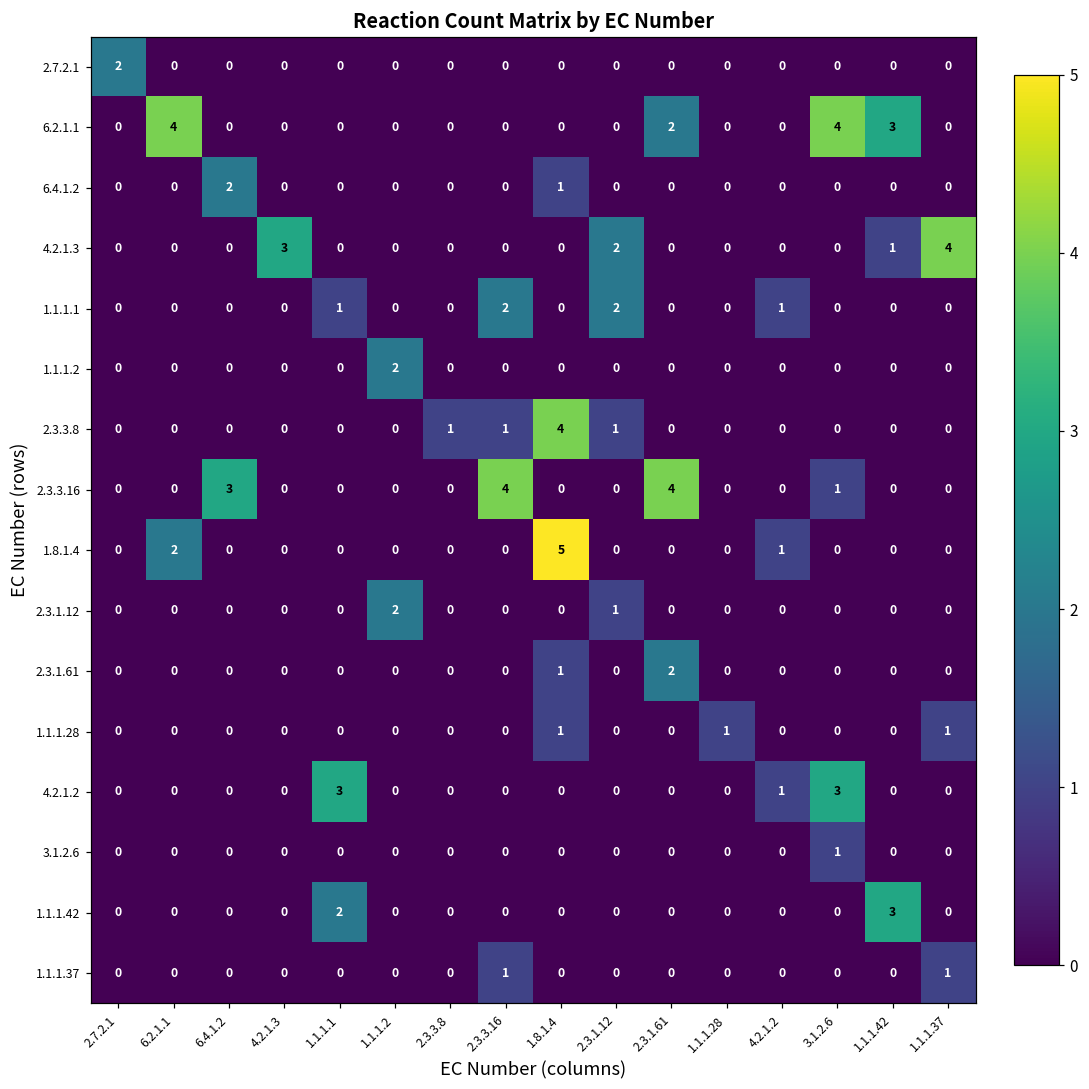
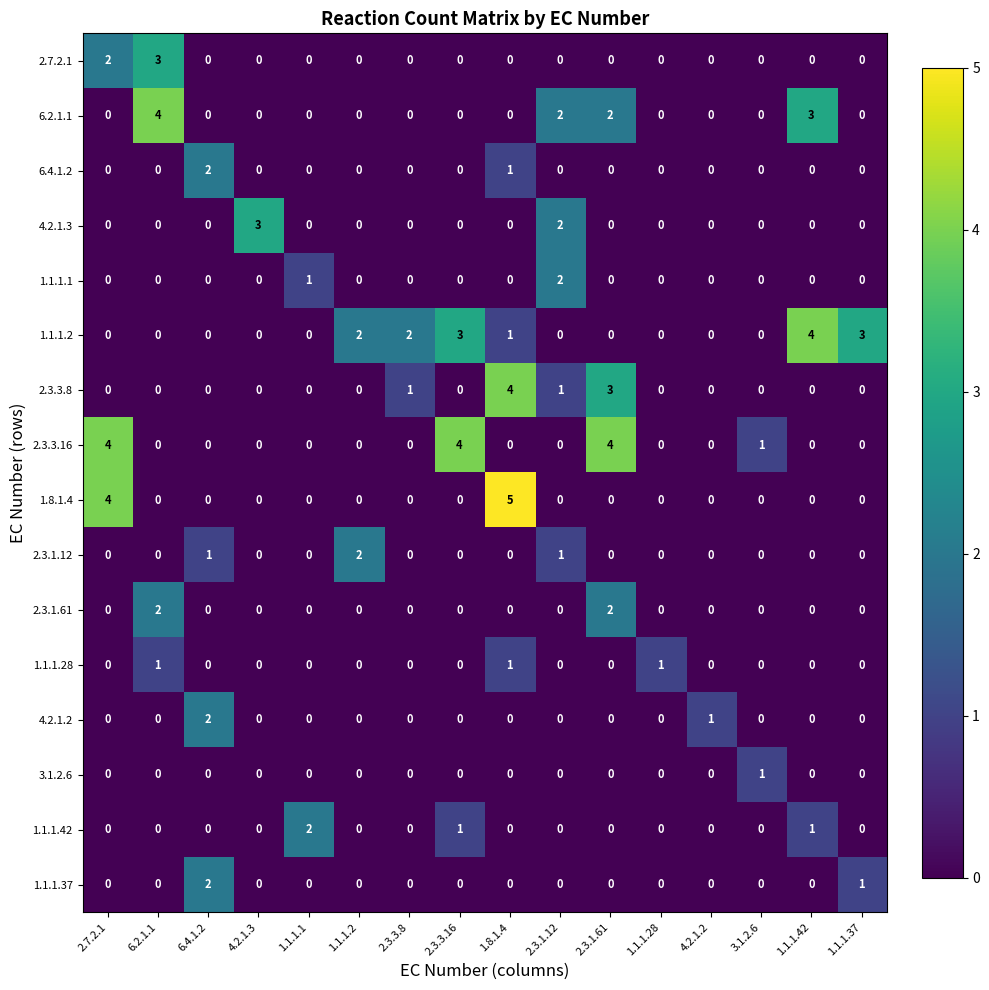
2.7.2.1, 6.2.1.1: 0 -> 3
6.2.1.1, 2.3.1.12: 0 -> 2
6.2.1.1, 3.1.2.6: 4 -> 0
4.2.1.3, 1.1.1.42: 1 -> 0
4.2.1.3, 1.1.1.37: 4 -> 0
1.1.1.1, 2.3.3.16: 2 -> 0
1.1.1.1, 4.2.1.2: 1 -> 0
1.1.1.2, 2.3.3.8: 0 -> 2
1.1.1.2, 2.3.3.16: 0 -> 3
1.1.1.2, 1.8.1.4: 0 -> 1
1.1.1.2, 1.1.1.42: 0 -> 4
1.1.1.2, 1.1.1.37: 0 -> 3
2.3.3.8, 2.3.3.16: 1 -> 0
2.3.3.8, 2.3.1.61: 0 -> 3
2.3.3.16, 2.7.2.1: 0 -> 4
2.3.3.16, 6.4.1.2: 3 -> 0
1.8.1.4, 2.7.2.1: 0 -> 4
1.8.1.4, 6.2.1.1: 2 -> 0
1.8.1.4, 4.2.1.2: 1 -> 0
2.3.1.12, 6.4.1.2: 0 -> 1
2.3.1.61, 6.2.1.1: 0 -> 2
2.3.1.61, 1.8.1.4: 1 -> 0
1.1.1.28, 6.2.1.1: 0 -> 1
1.1.1.28, 1.1.1.37: 1 -> 0
4.2.1.2, 6.4.1.2: 0 -> 2
4.2.1.2, 1.1.1.1: 3 -> 0
4.2.1.2, 3.1.2.6: 3 -> 0
1.1.1.42, 2.3.3.16: 0 -> 1
1.1.1.42, 1.1.1.42: 3 -> 1
1.1.1.37, 6.4.1.2: 0 -> 2
1.1.1.37, 2.3.3.16: 1 -> 0
